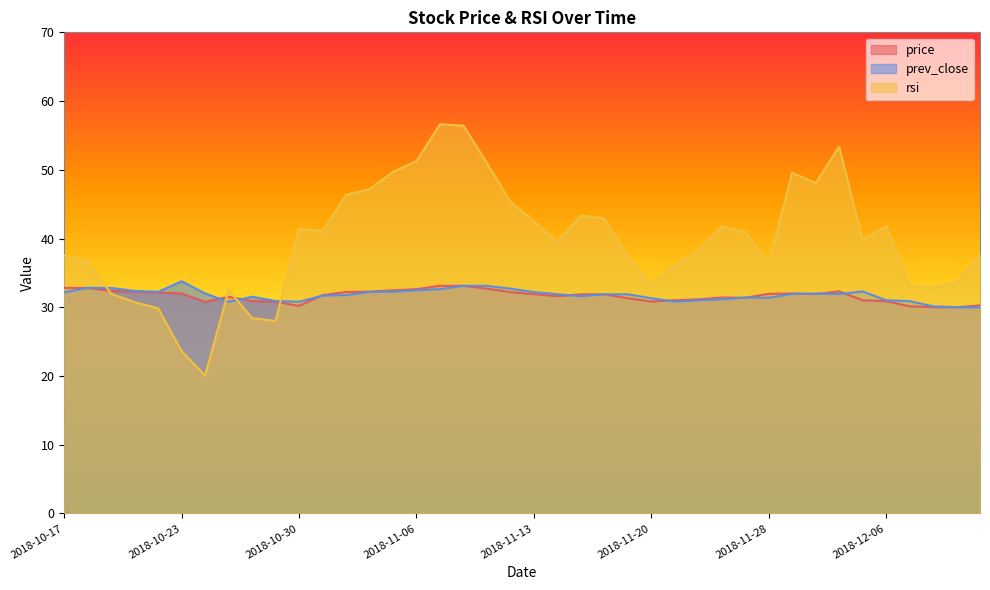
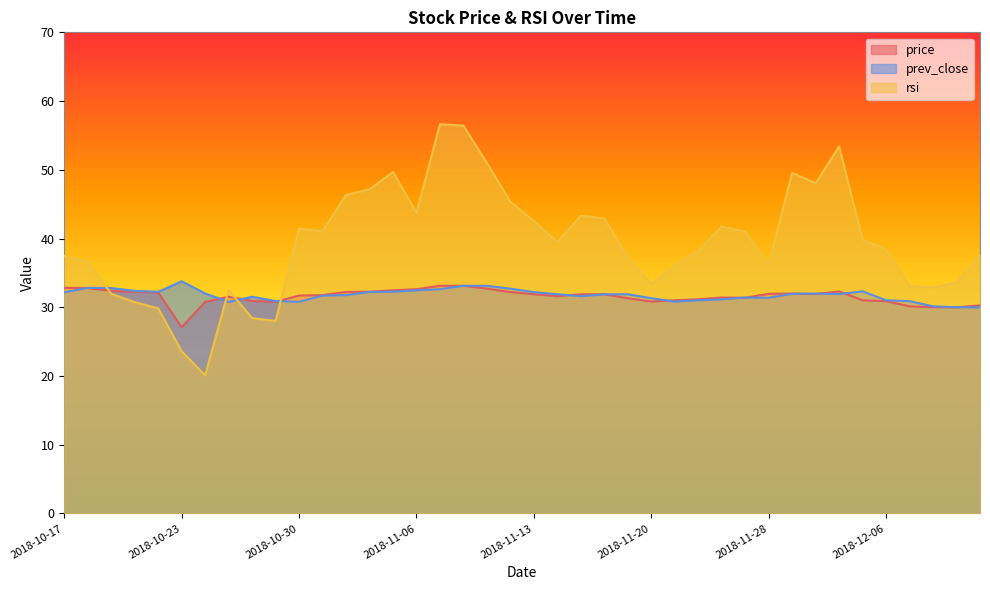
price, 2018-10-23: 32 -> 27
price, 2018-10-30: 30 -> 32
rsi, 2018-11-06: 51 -> 44
rsi, 2018-12-06: 42 -> 38
